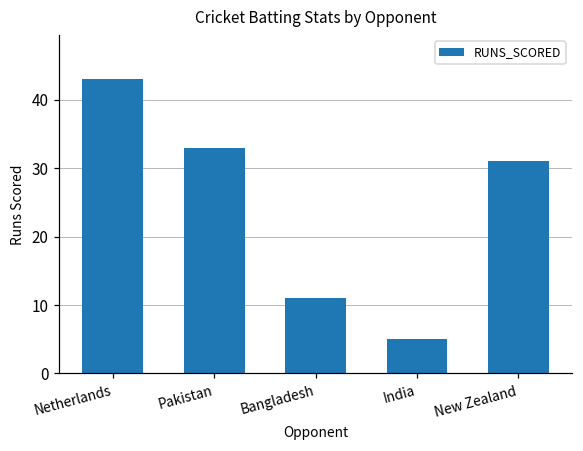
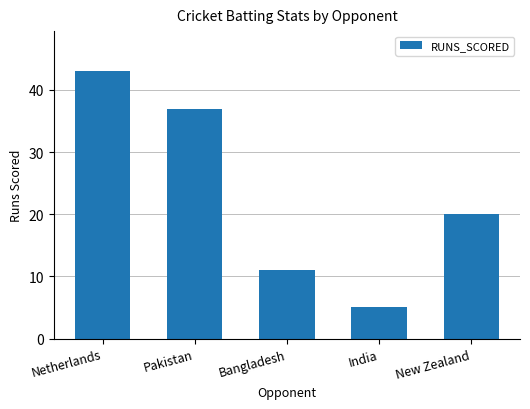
Pakistan: 33 -> 37
New Zealand: 31 -> 20
